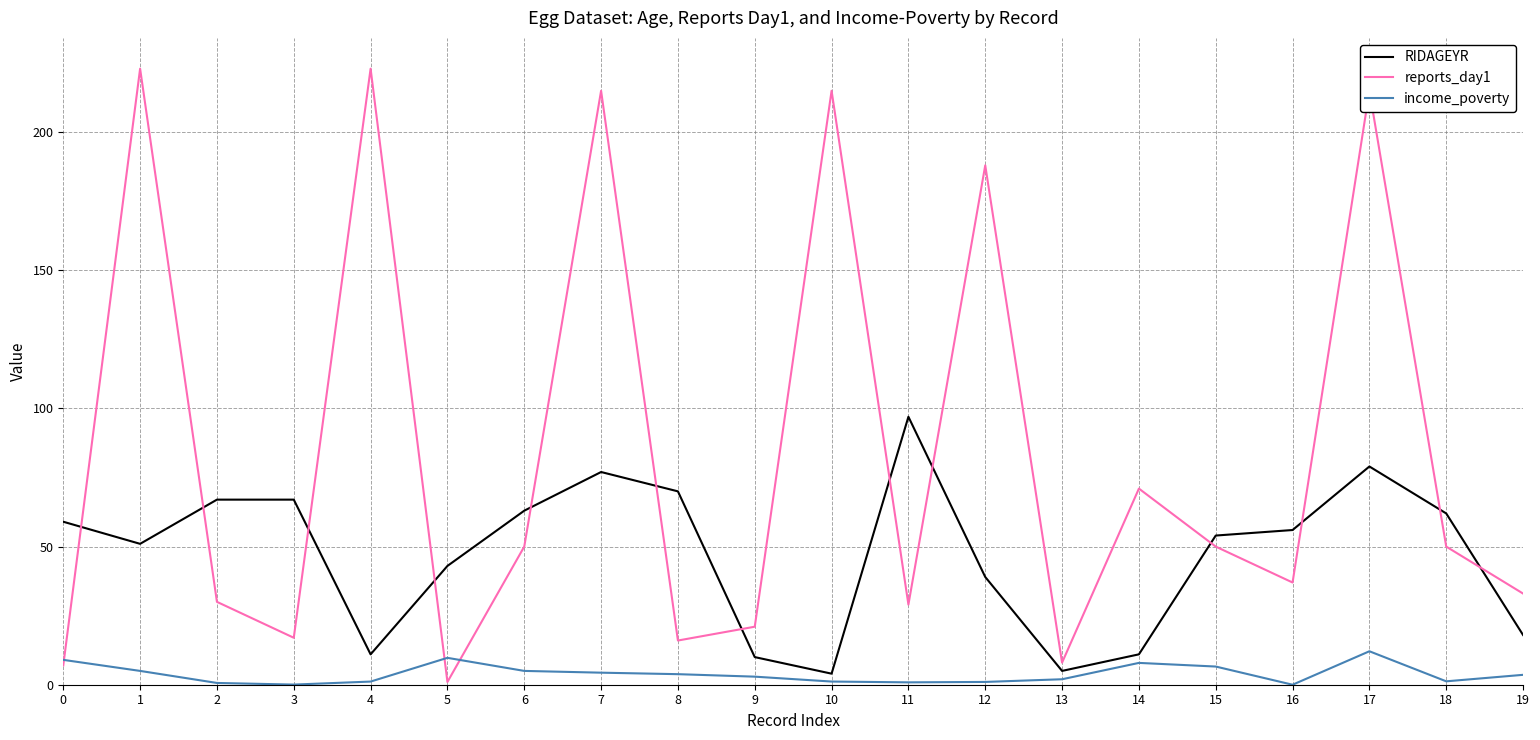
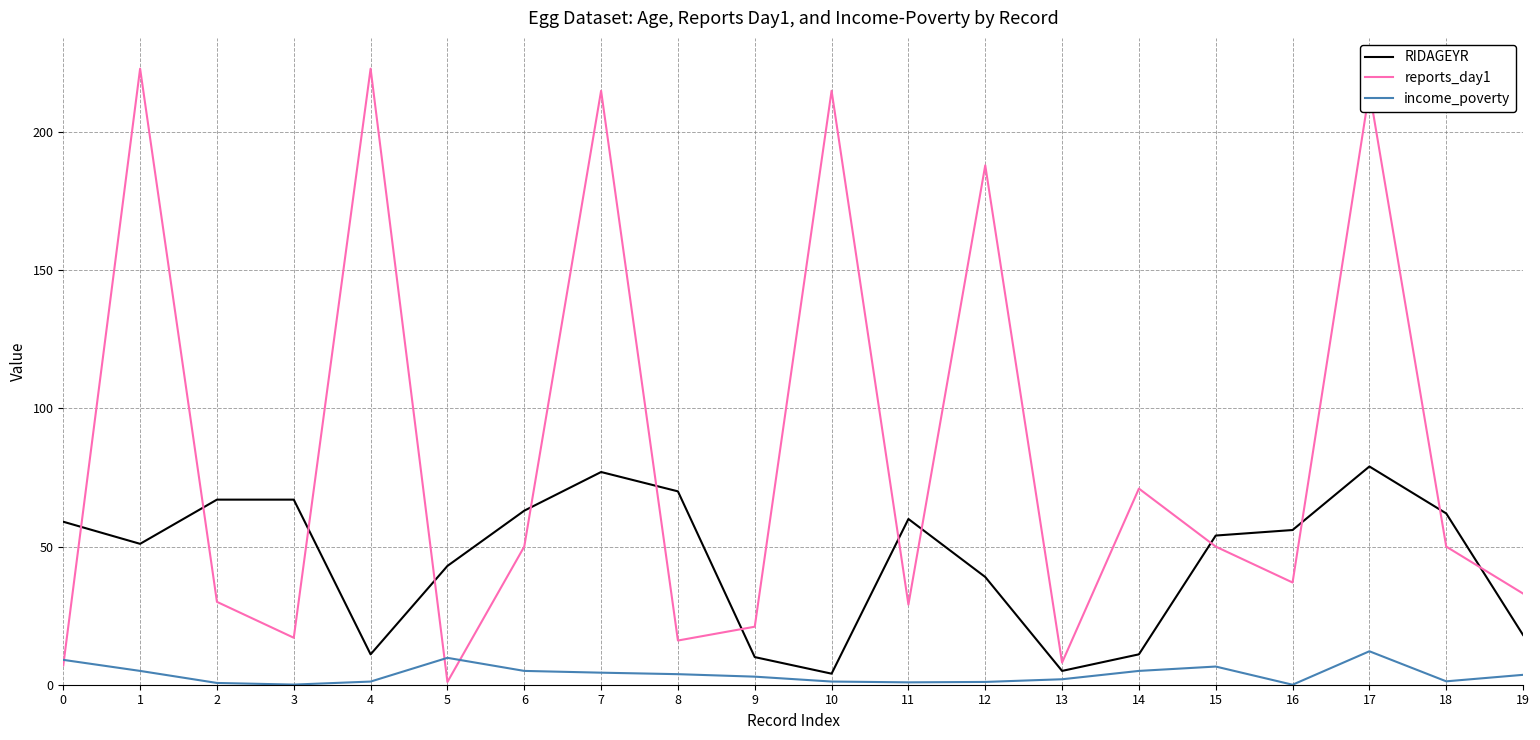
RIDAGEYR, 11: 97 -> 60
income_poverty, 14: 8 -> 5
